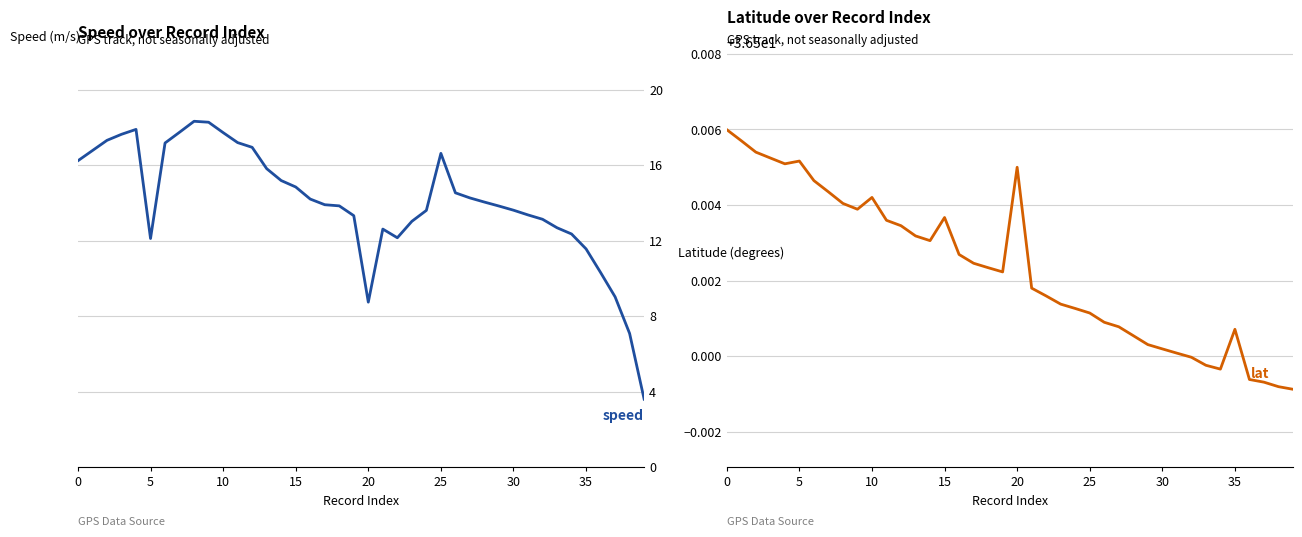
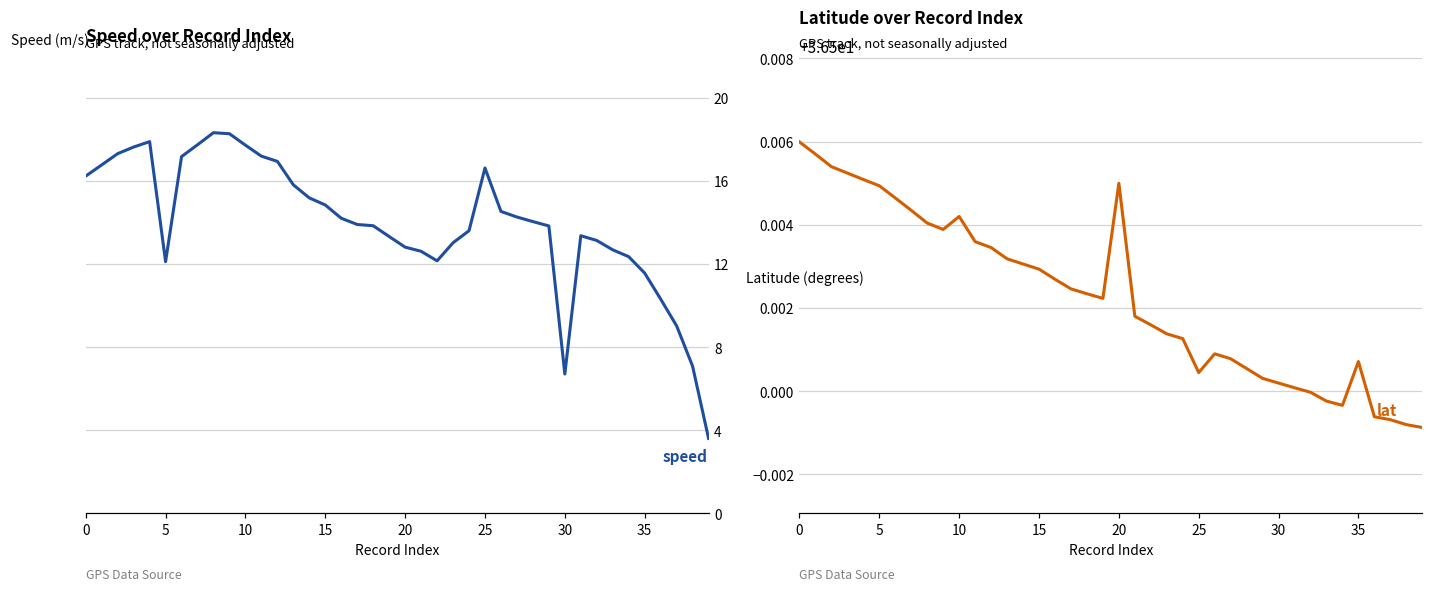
Speed over Record Index, 20: 8.7 -> 12.8
Speed over Record Index, 30: 13.6 -> 6.7
Latitude over Record Index, 5: 36.5052 -> 36.5049
Latitude over Record Index, 15: 36.5037 -> 36.5029
Latitude over Record Index, 25: 36.5011 -> 36.5004
